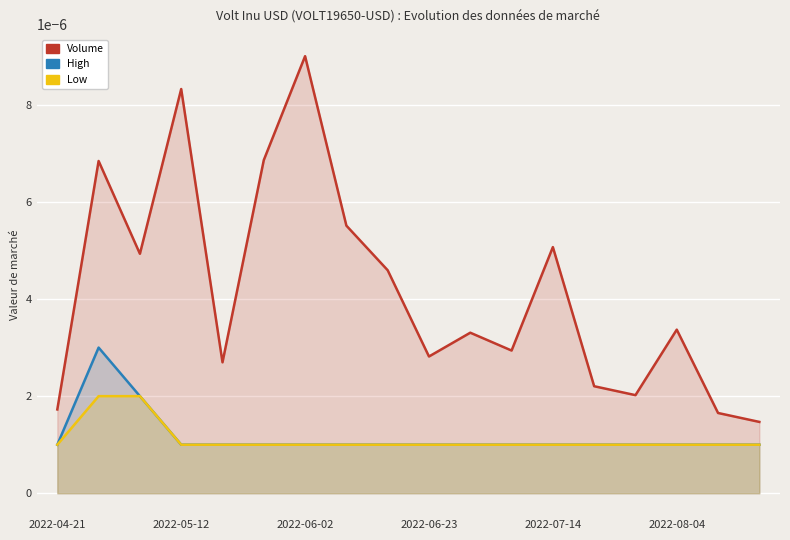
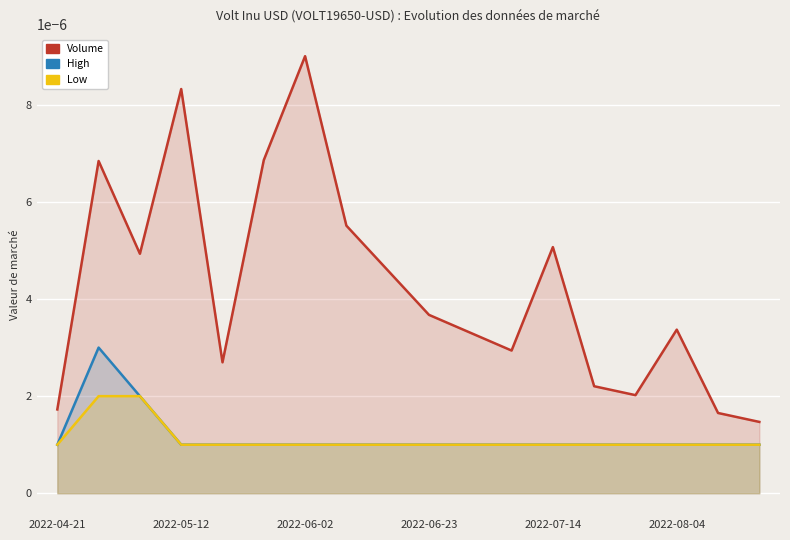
Volume, 2022-06-23: 0.0000028 -> 0.0000037
